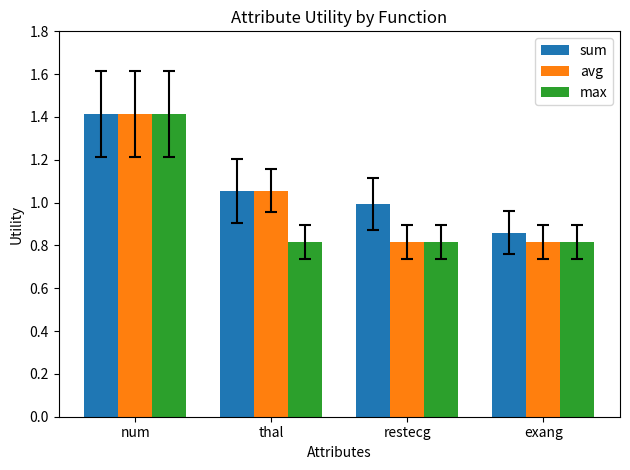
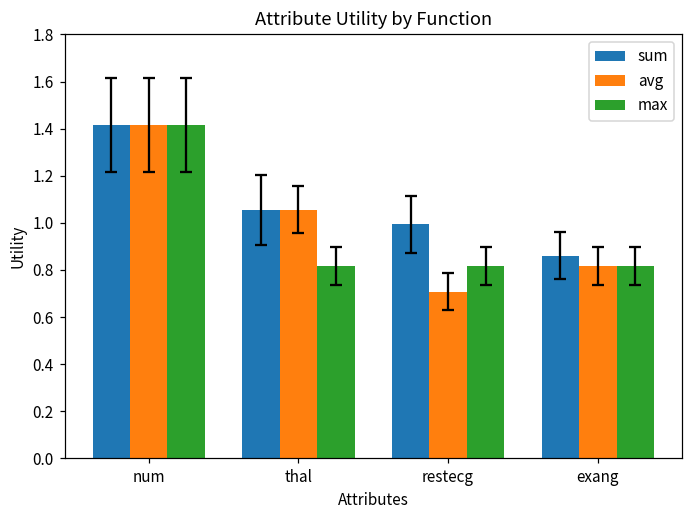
avg, restecg: 0.82 -> 0.71
